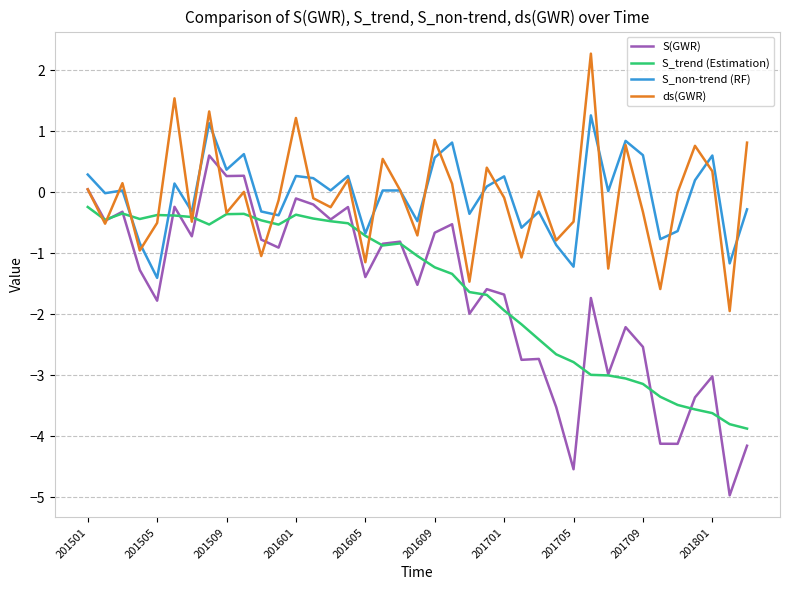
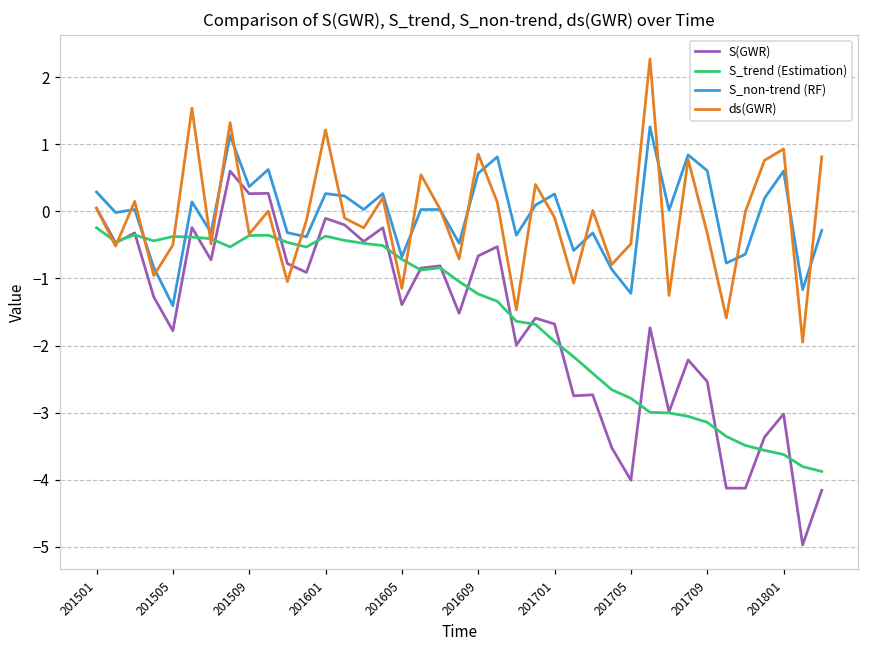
S(GWR), 201705: -4.5 -> -4.0
ds(GWR), 201801: 0.3 -> 0.9
